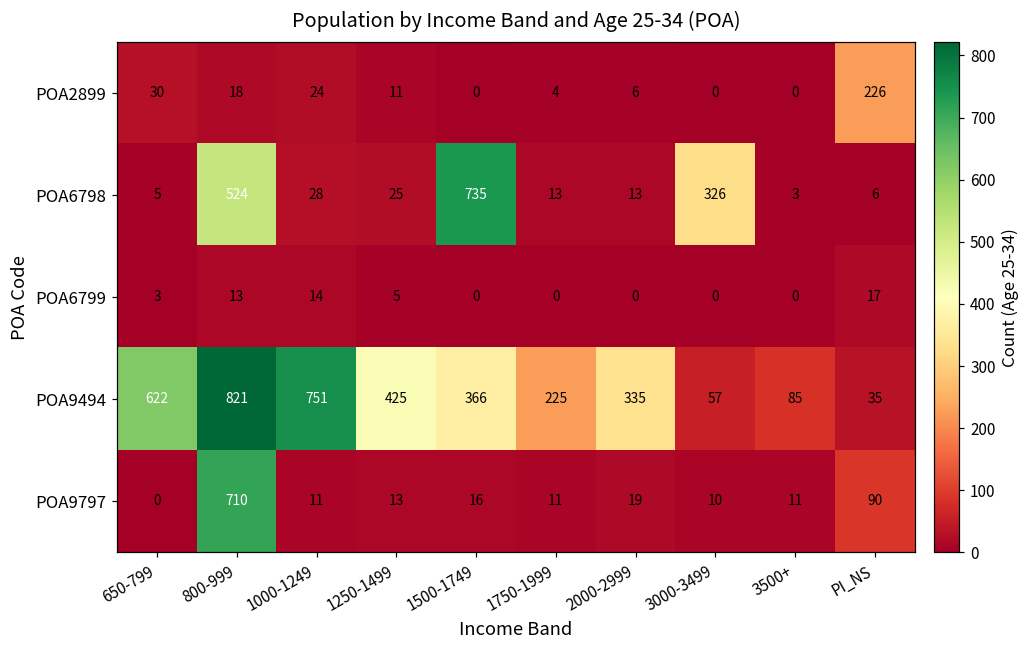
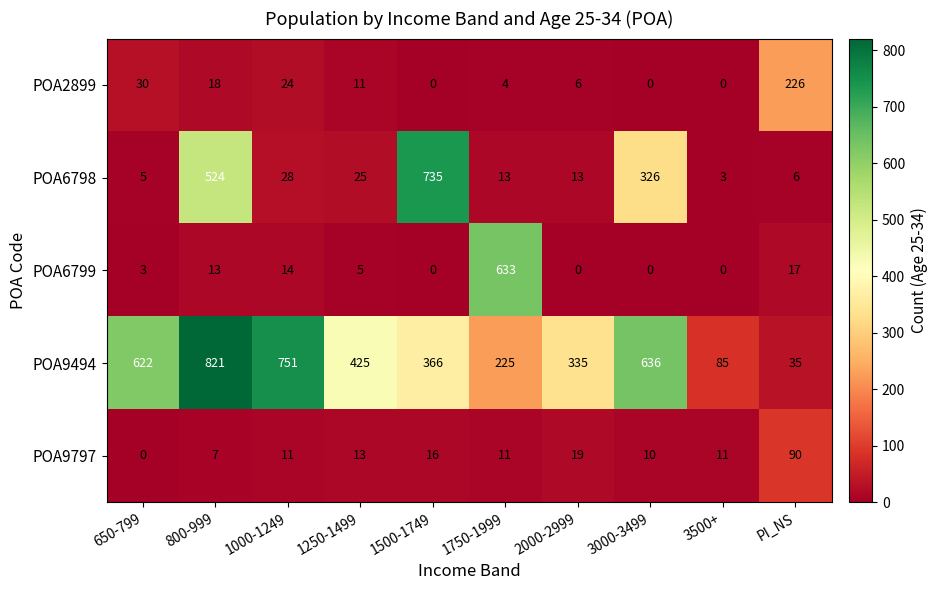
POA6799, 1750-1999: 0 -> 633
POA9494, 3000-3499: 57 -> 636
POA9797, 800-999: 710 -> 7
